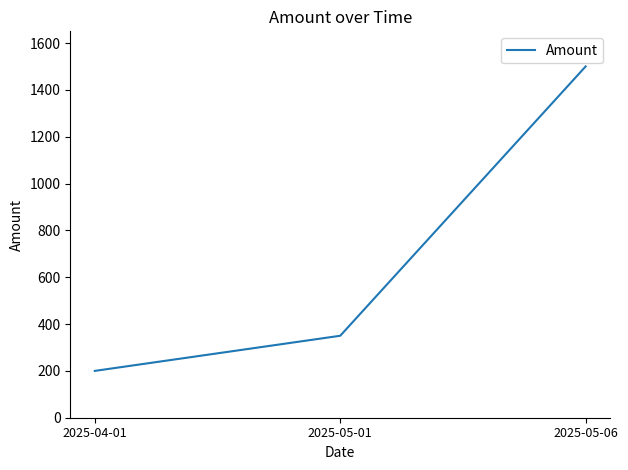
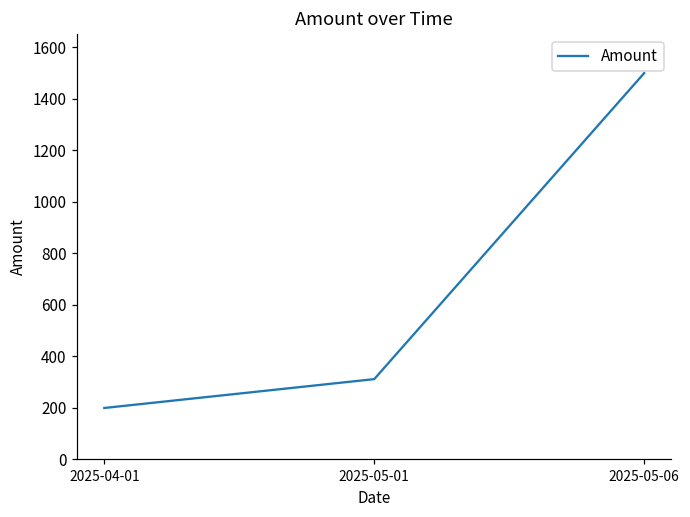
2025-05-01: 350 -> 310
